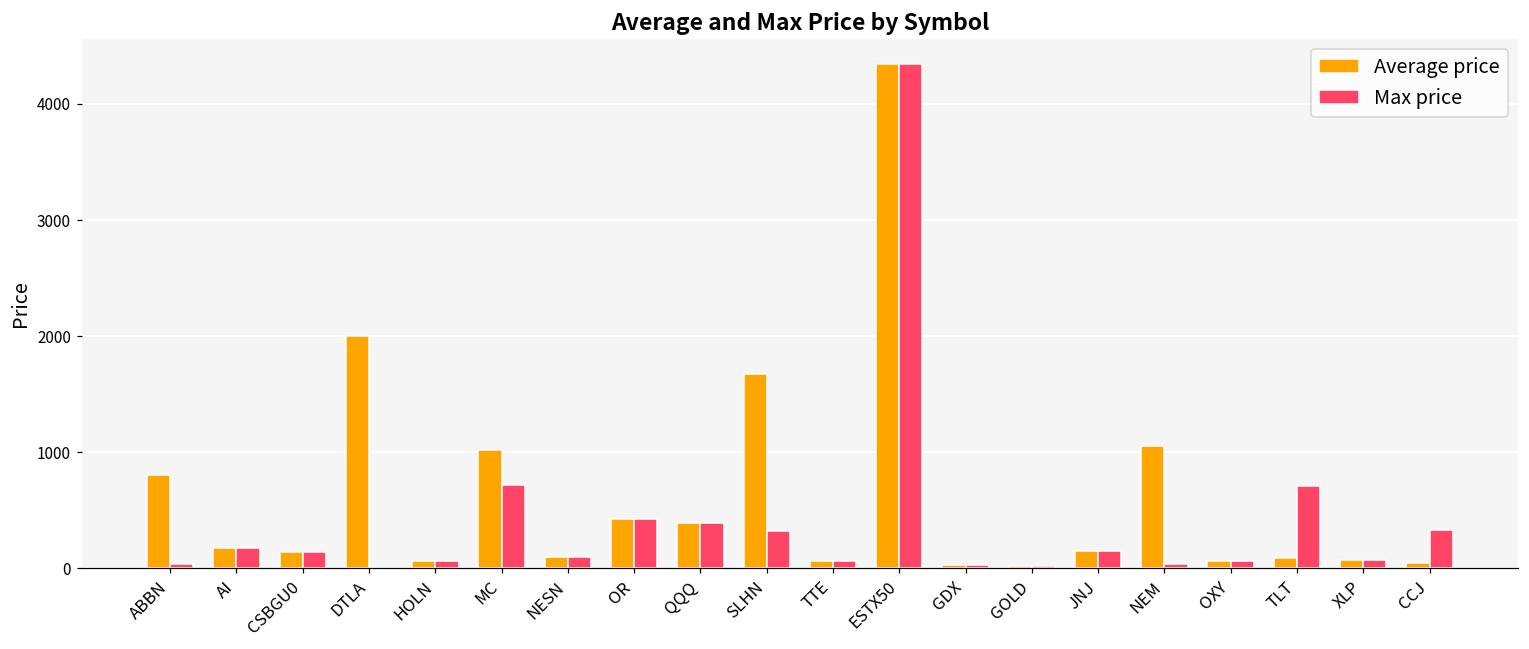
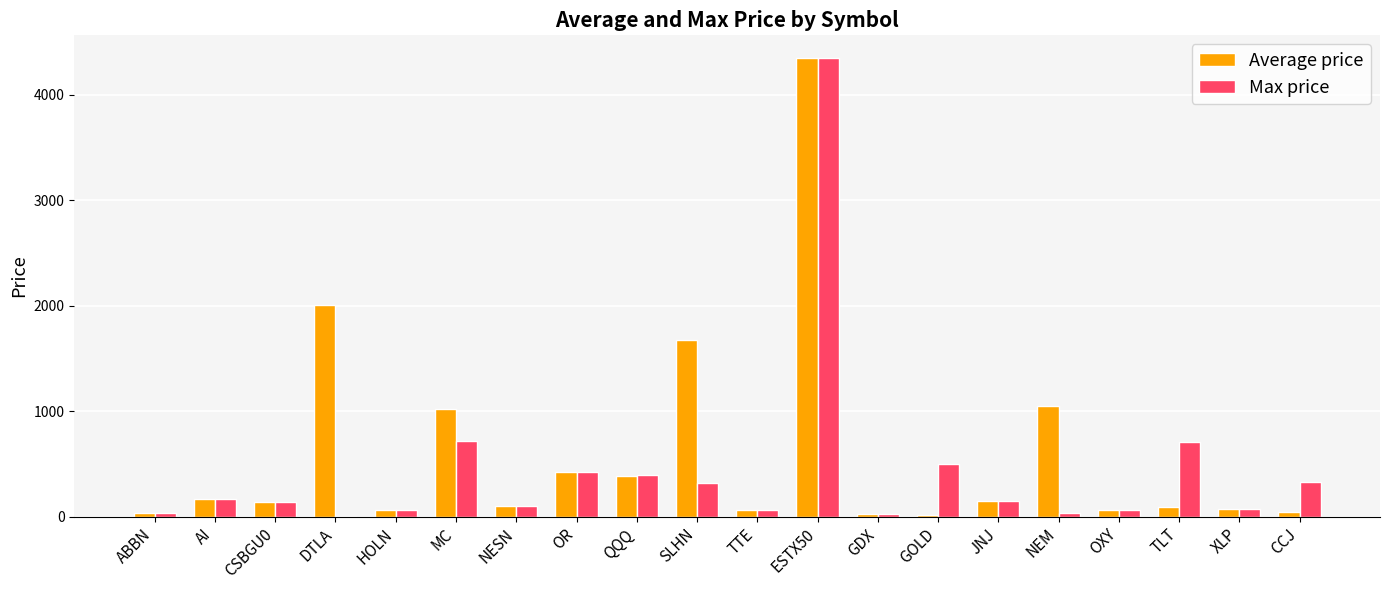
Average price, ABBN: 800 -> 30
Max price, GOLD: 20 -> 500
